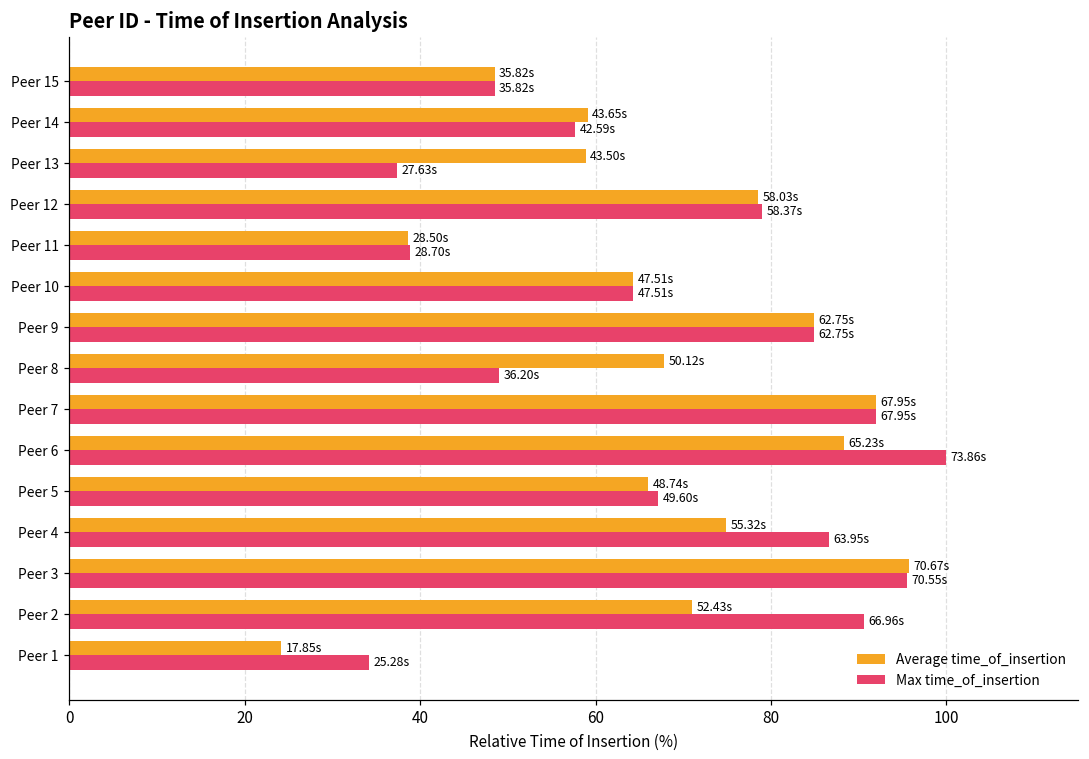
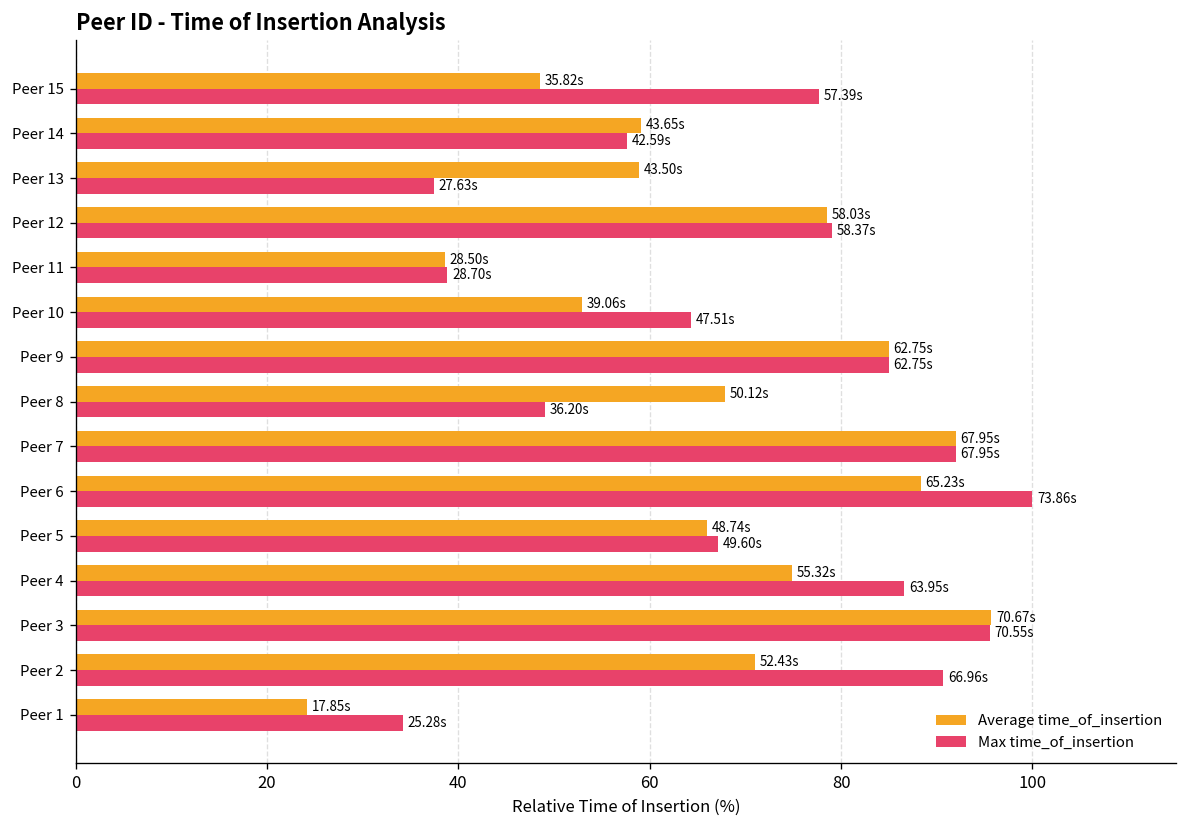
Max time_of_insertion, Peer 15: 35.82s -> 57.39s
Average time_of_insertion, Peer 10: 47.51s -> 39.06s
